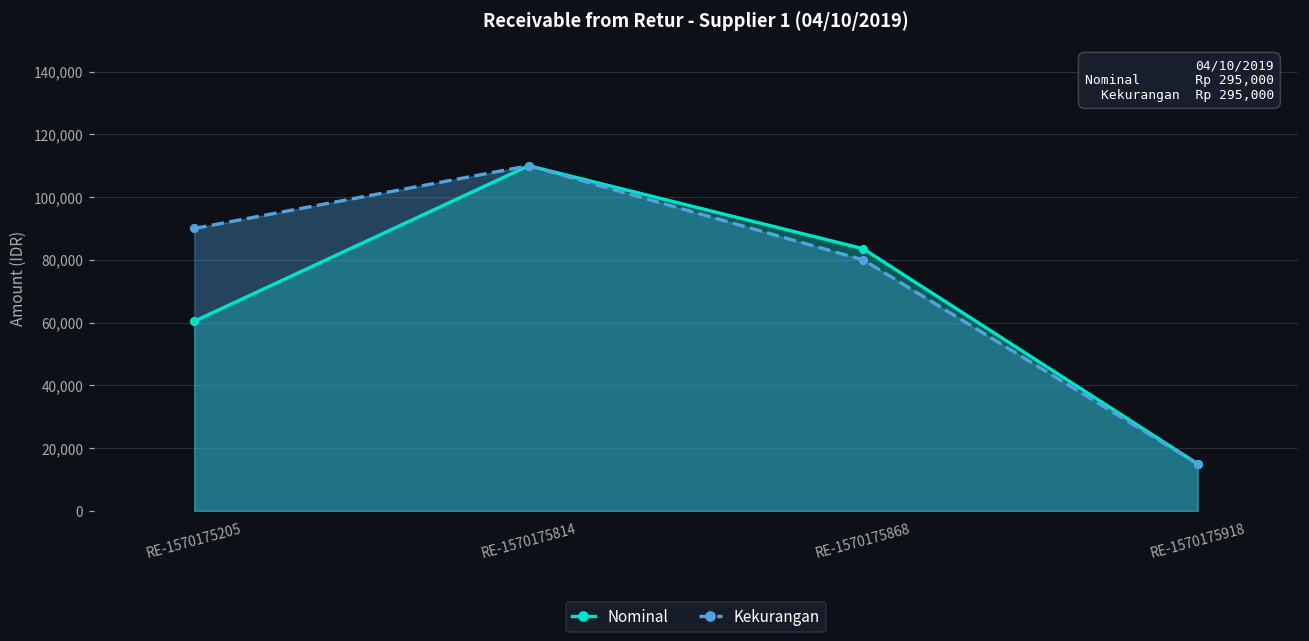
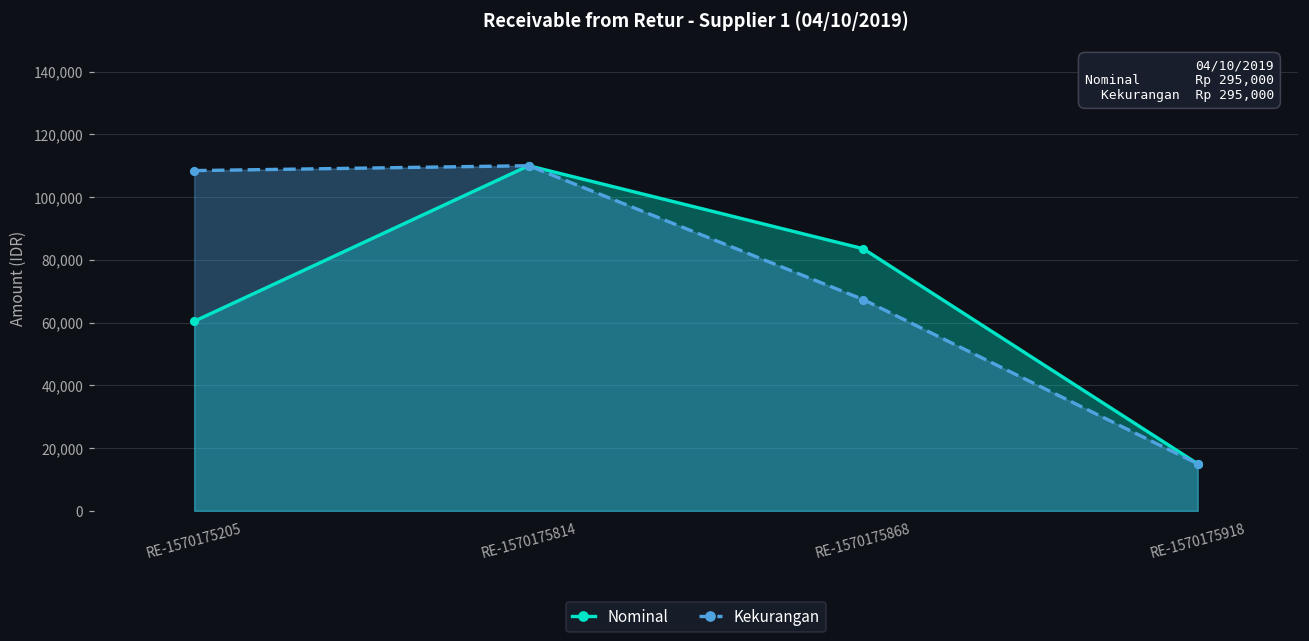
Kekurangan, RE-1570175205: 90,000 -> 108,000
Kekurangan, RE-1570175868: 80,000 -> 67,000
